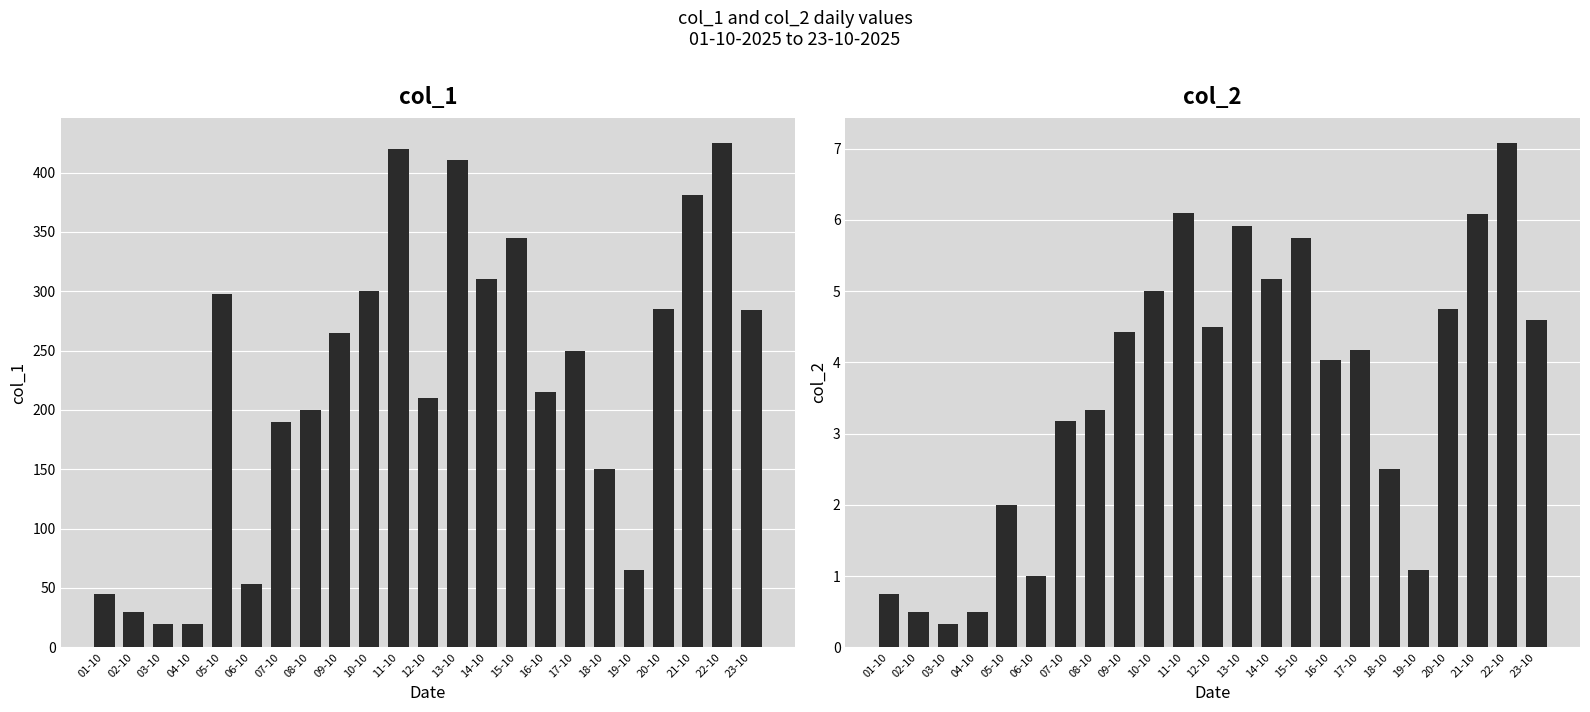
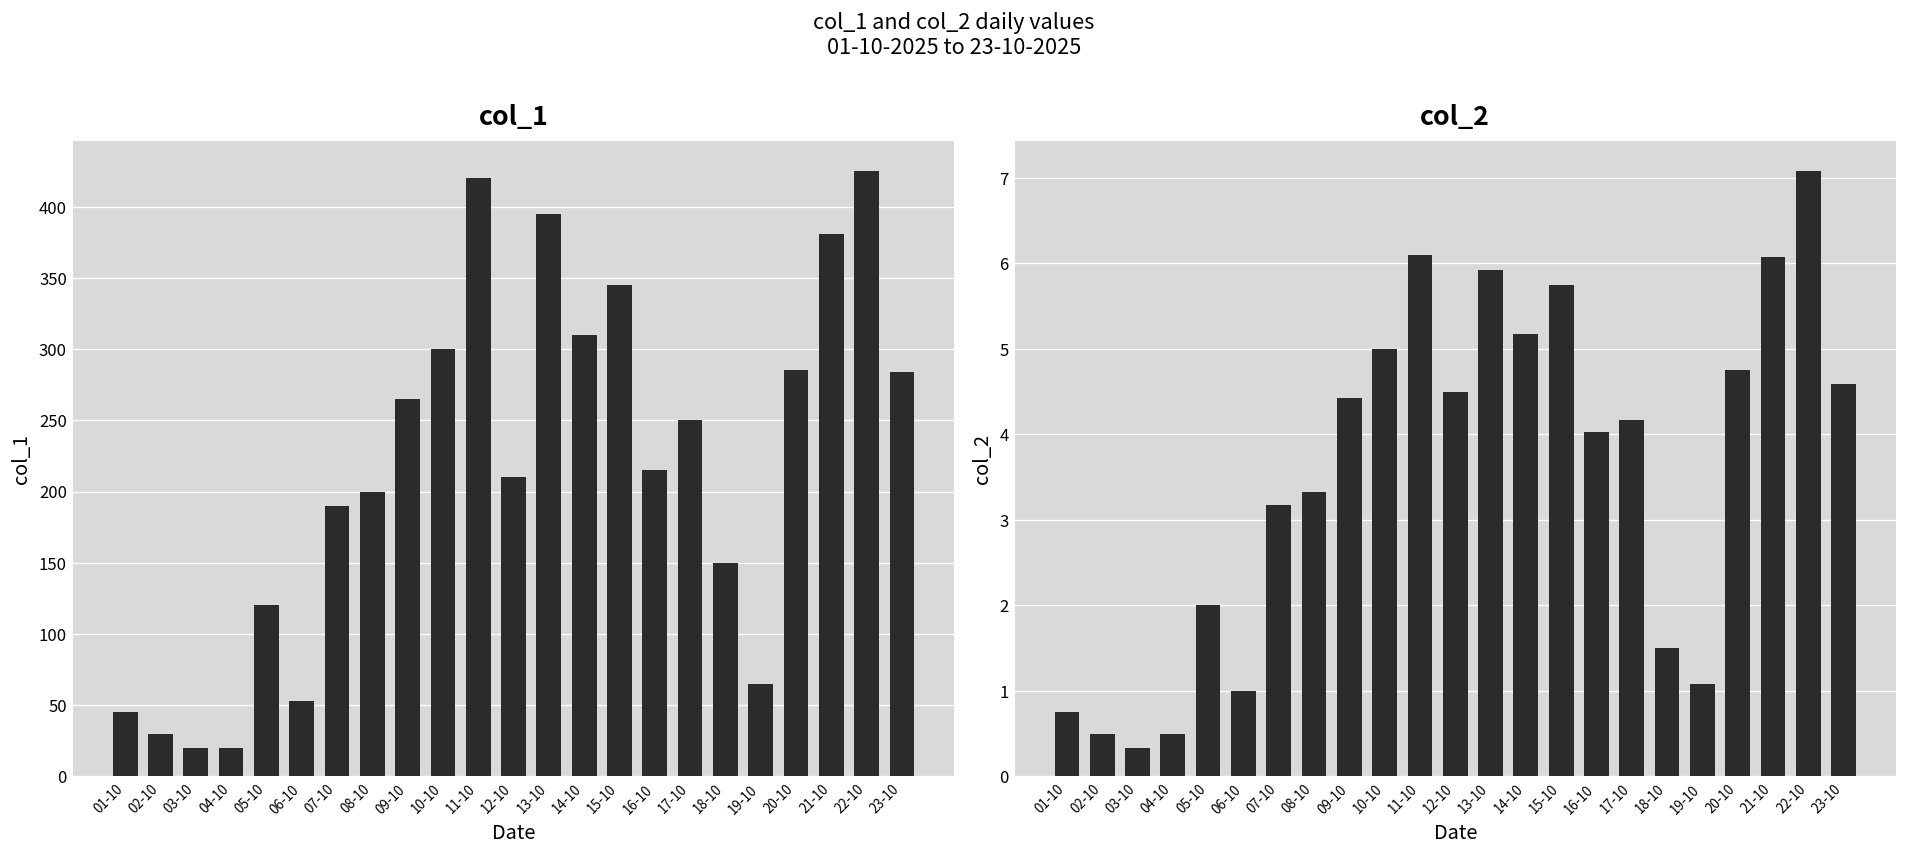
col_1, 05-10: 298 -> 120
col_1, 13-10: 411 -> 395
col_2, 18-10: 2.5 -> 1.5
